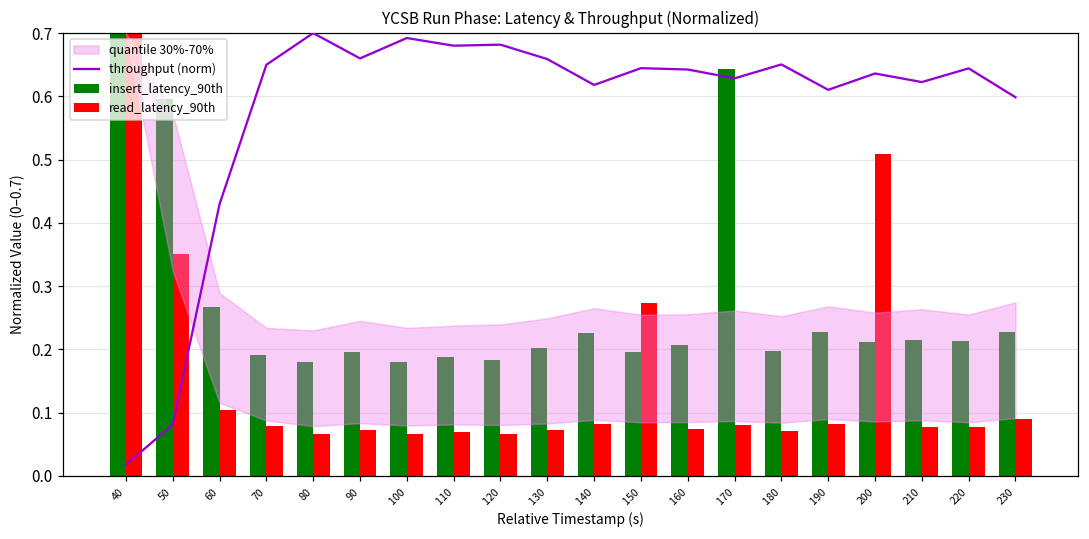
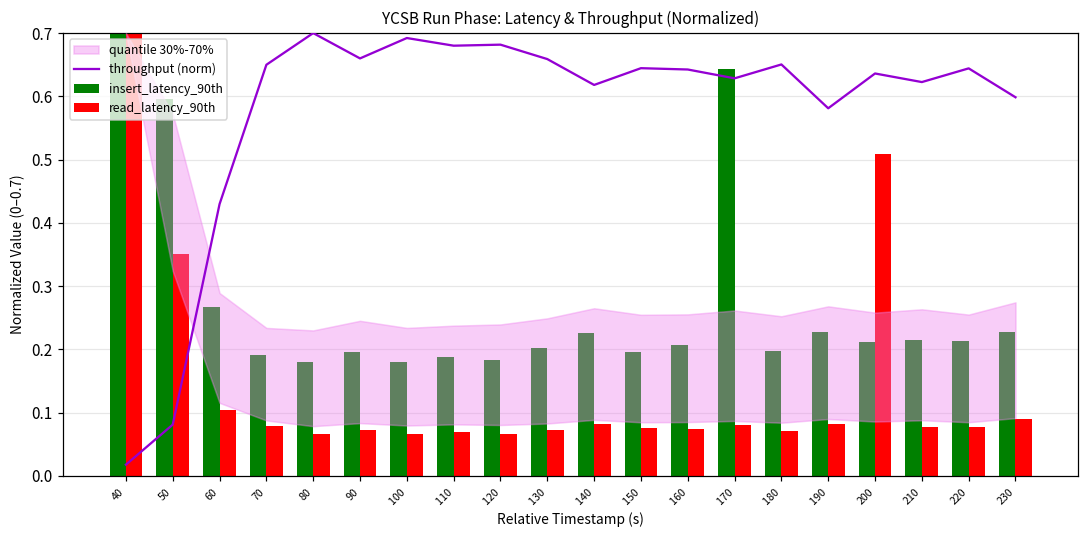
read_latency_90th, 150: 0.27 -> 0.08
throughput (norm), 190: 0.61 -> 0.58
